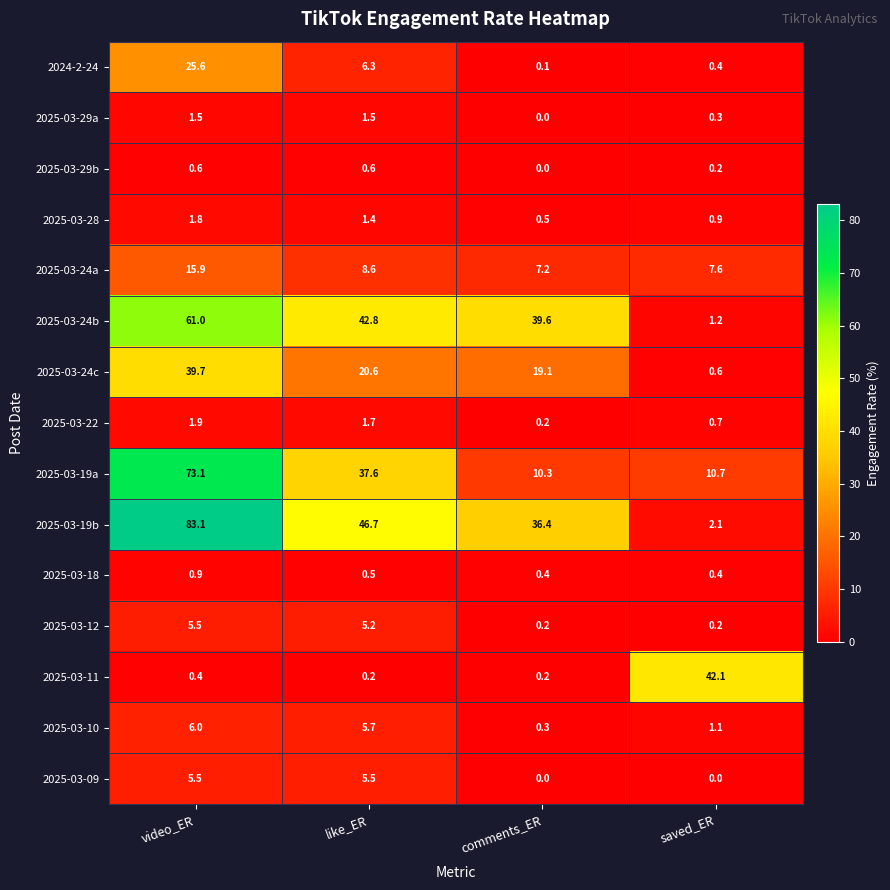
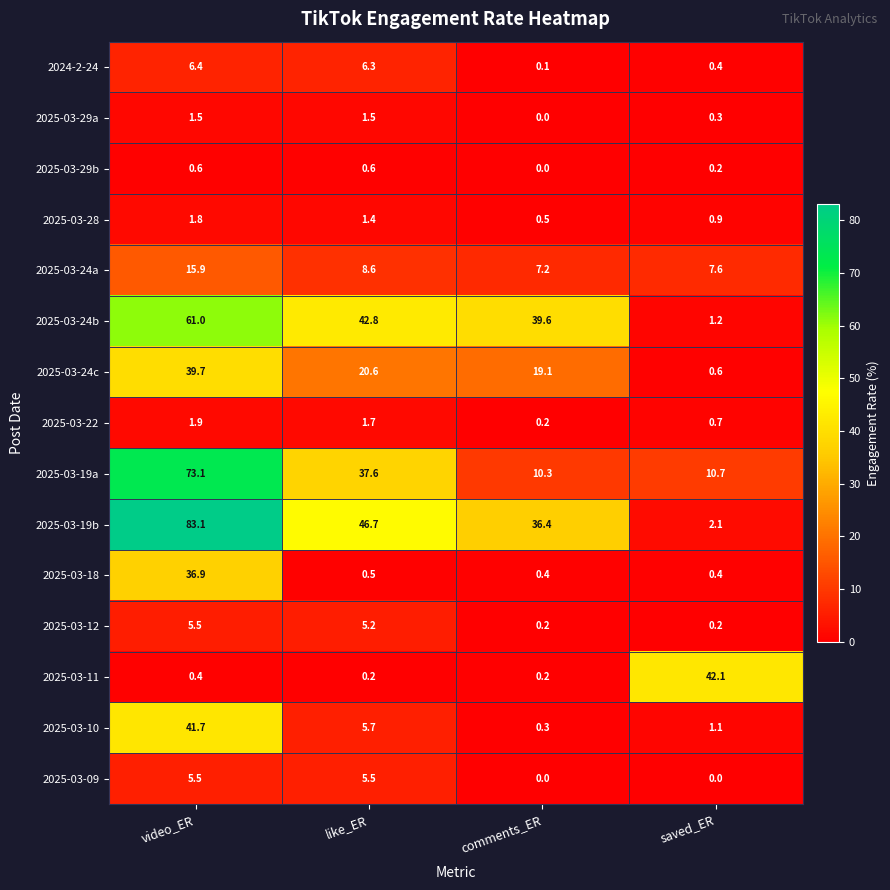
2024-2-24, video_ER: 25.6 -> 6.4
2025-03-18, video_ER: 0.9 -> 36.9
2025-03-10, video_ER: 6.0 -> 41.7
